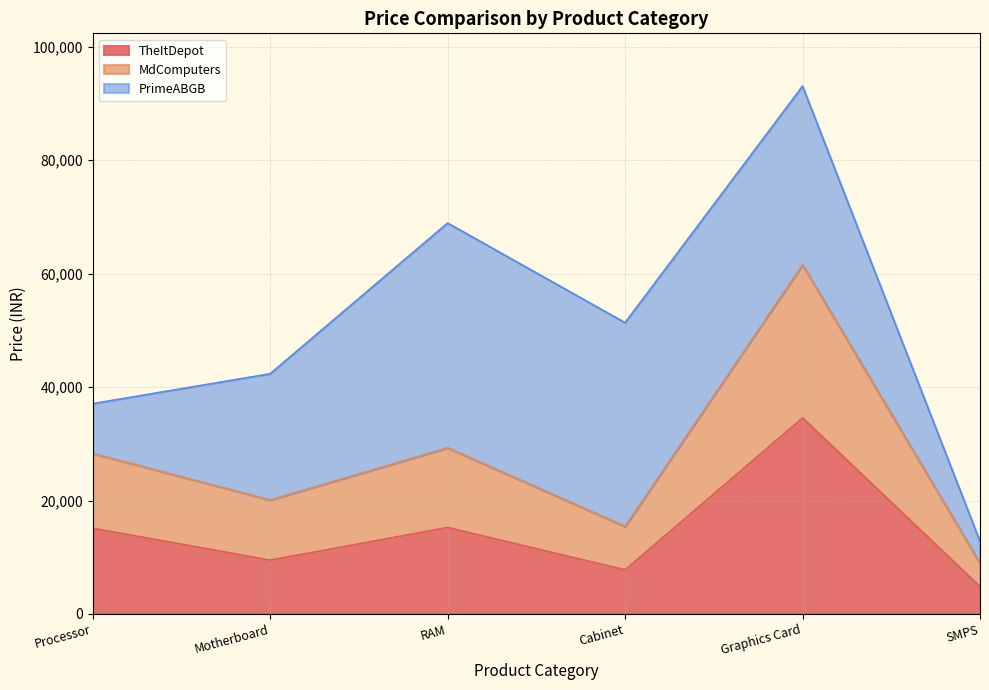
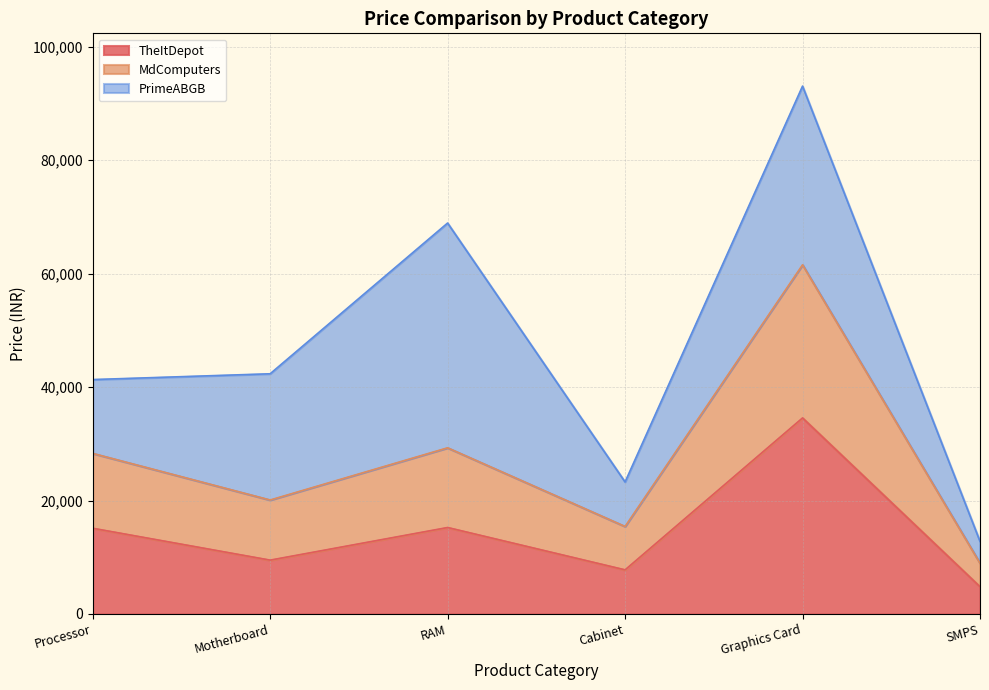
PrimeABGB, Processor: 9,000 -> 13,000
PrimeABGB, Cabinet: 36,000 -> 8,000
